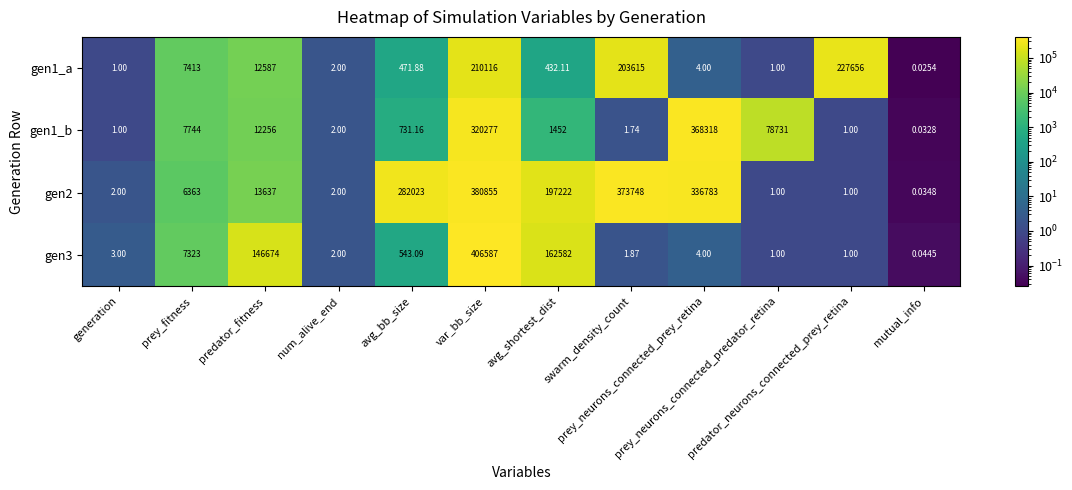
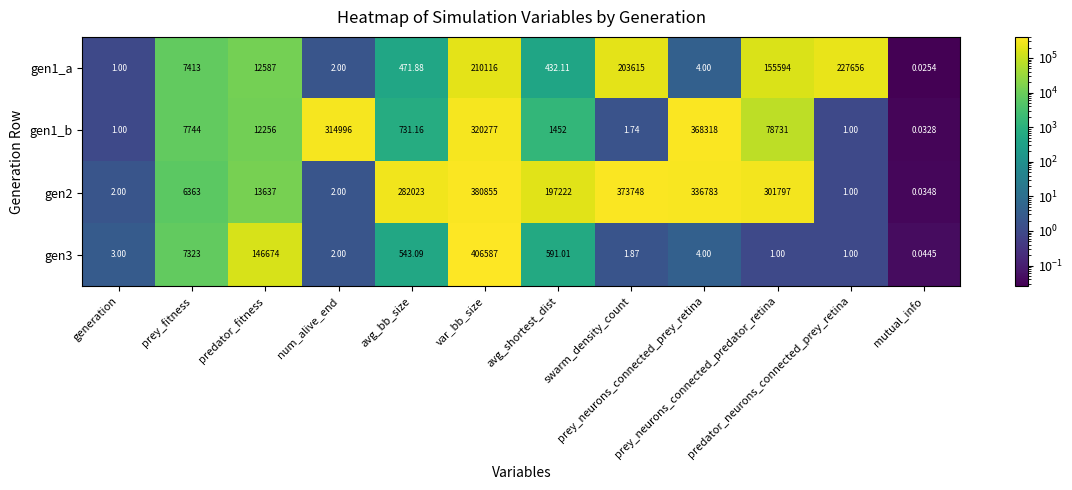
gen1_a, prey_neurons_connected_predator_retina: 1.00 -> 155594
gen1_b, num_alive_end: 2.00 -> 314996
gen2, prey_neurons_connected_predator_retina: 1.00 -> 301797
gen3, avg_shortest_dist: 162582 -> 591.01
